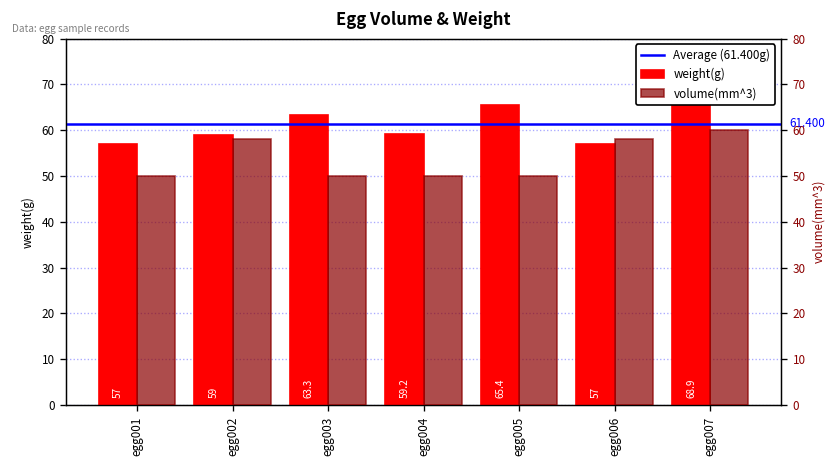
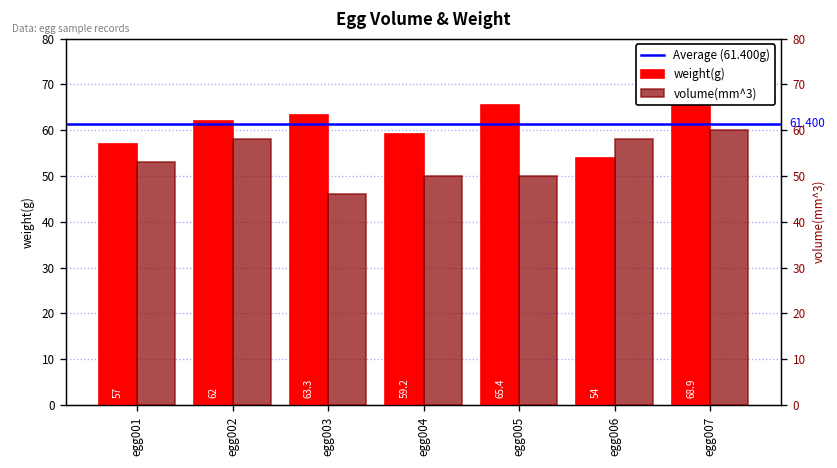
weight(g), egg002: 59 -> 62
weight(g), egg006: 57 -> 54
volume(mm^3), egg001: 50 -> 53
volume(mm^3), egg003: 50 -> 46
